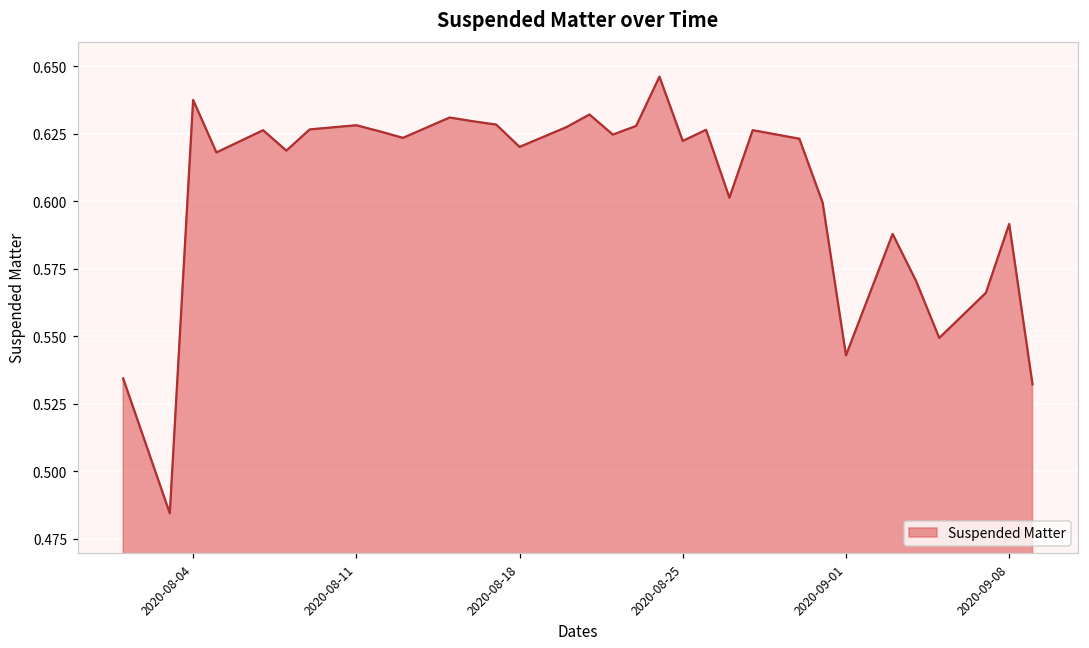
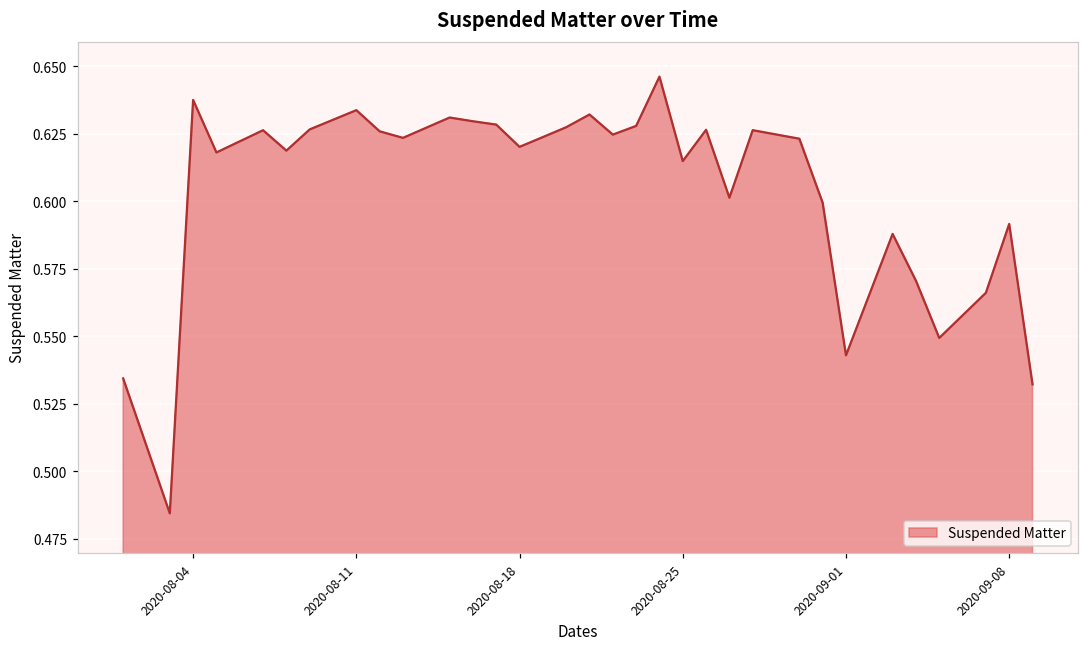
2020-08-11: 0.628 -> 0.634
2020-08-25: 0.622 -> 0.615
